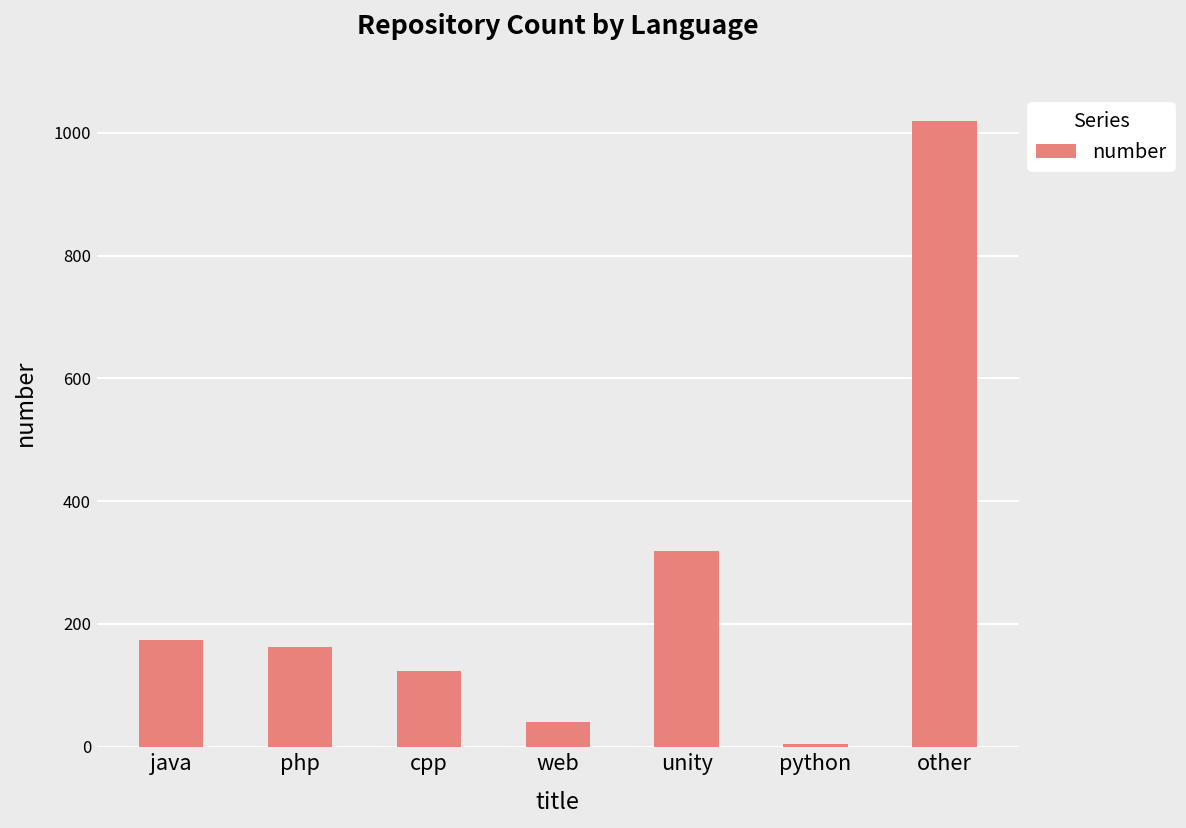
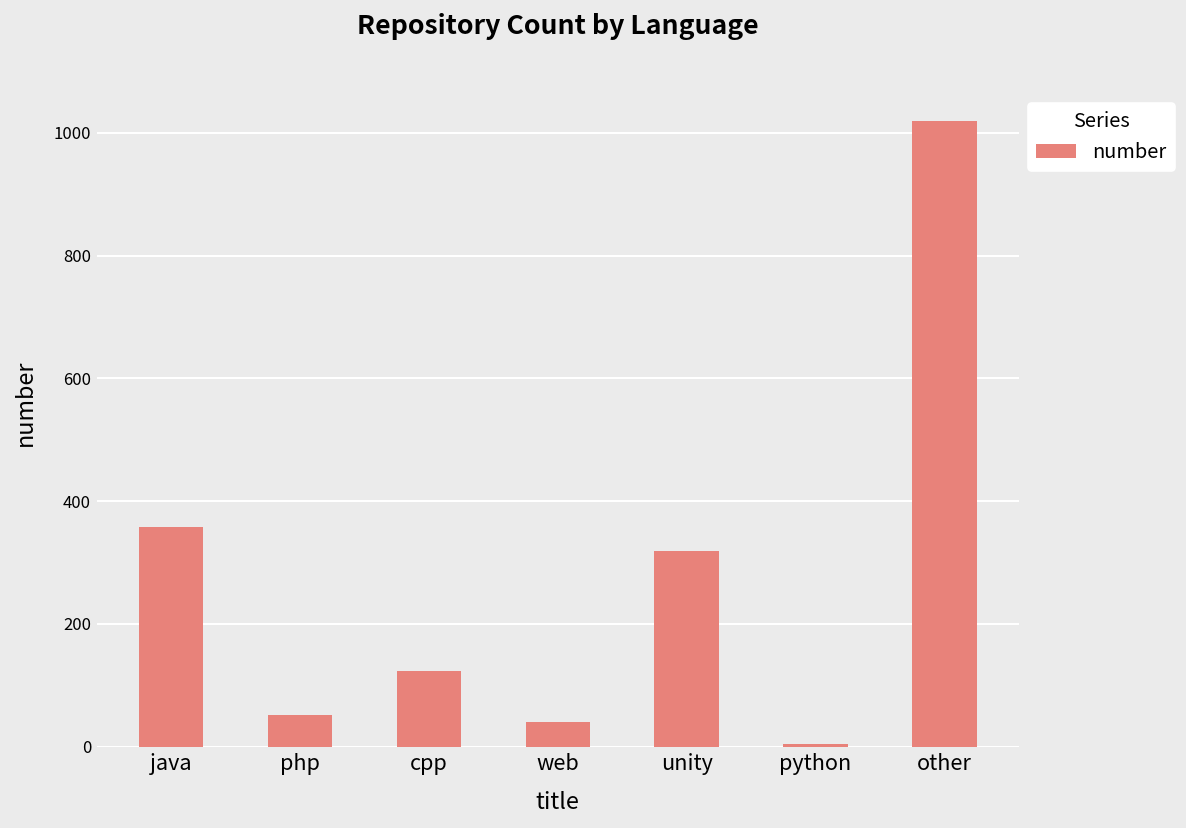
java: 170 -> 360
php: 160 -> 50
